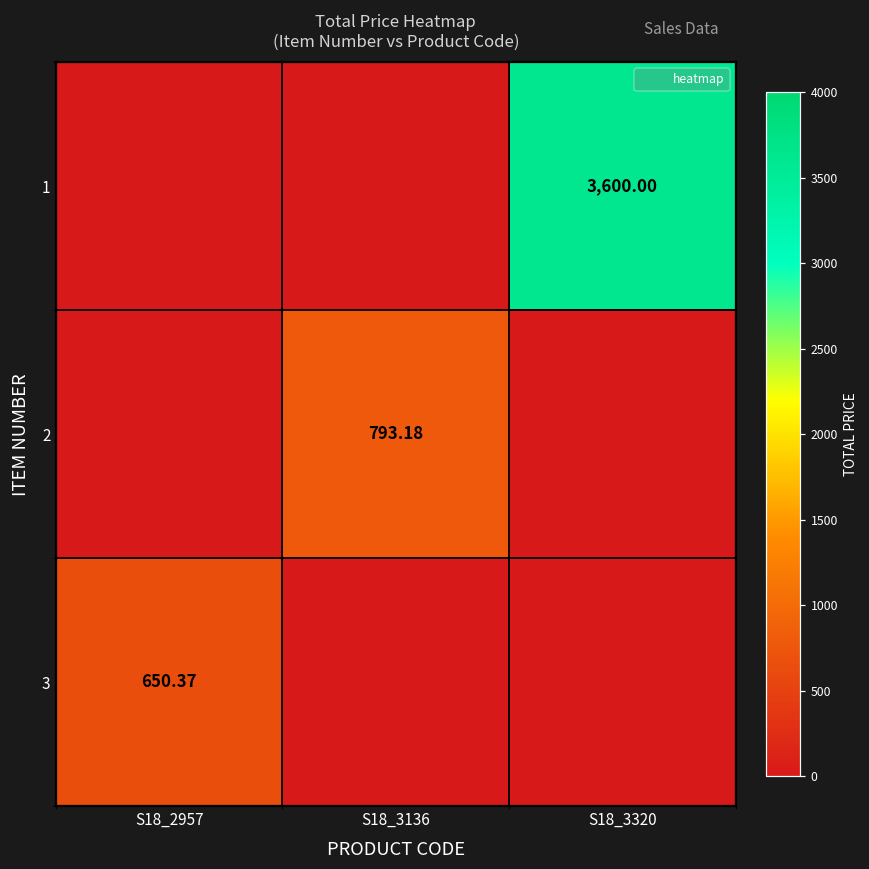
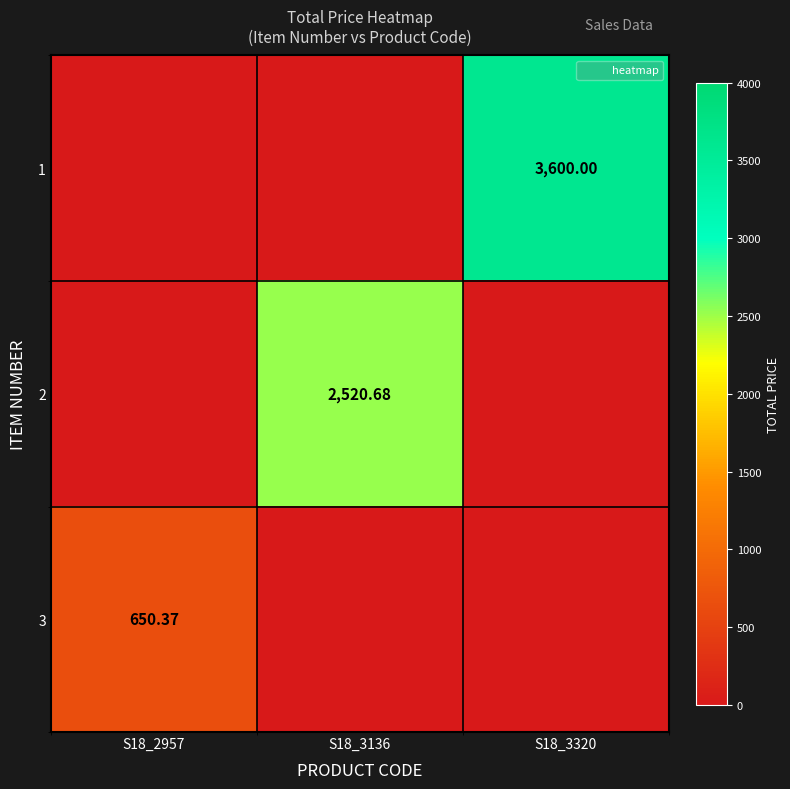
2, S18_3136: 793.18 -> 2,520.68
